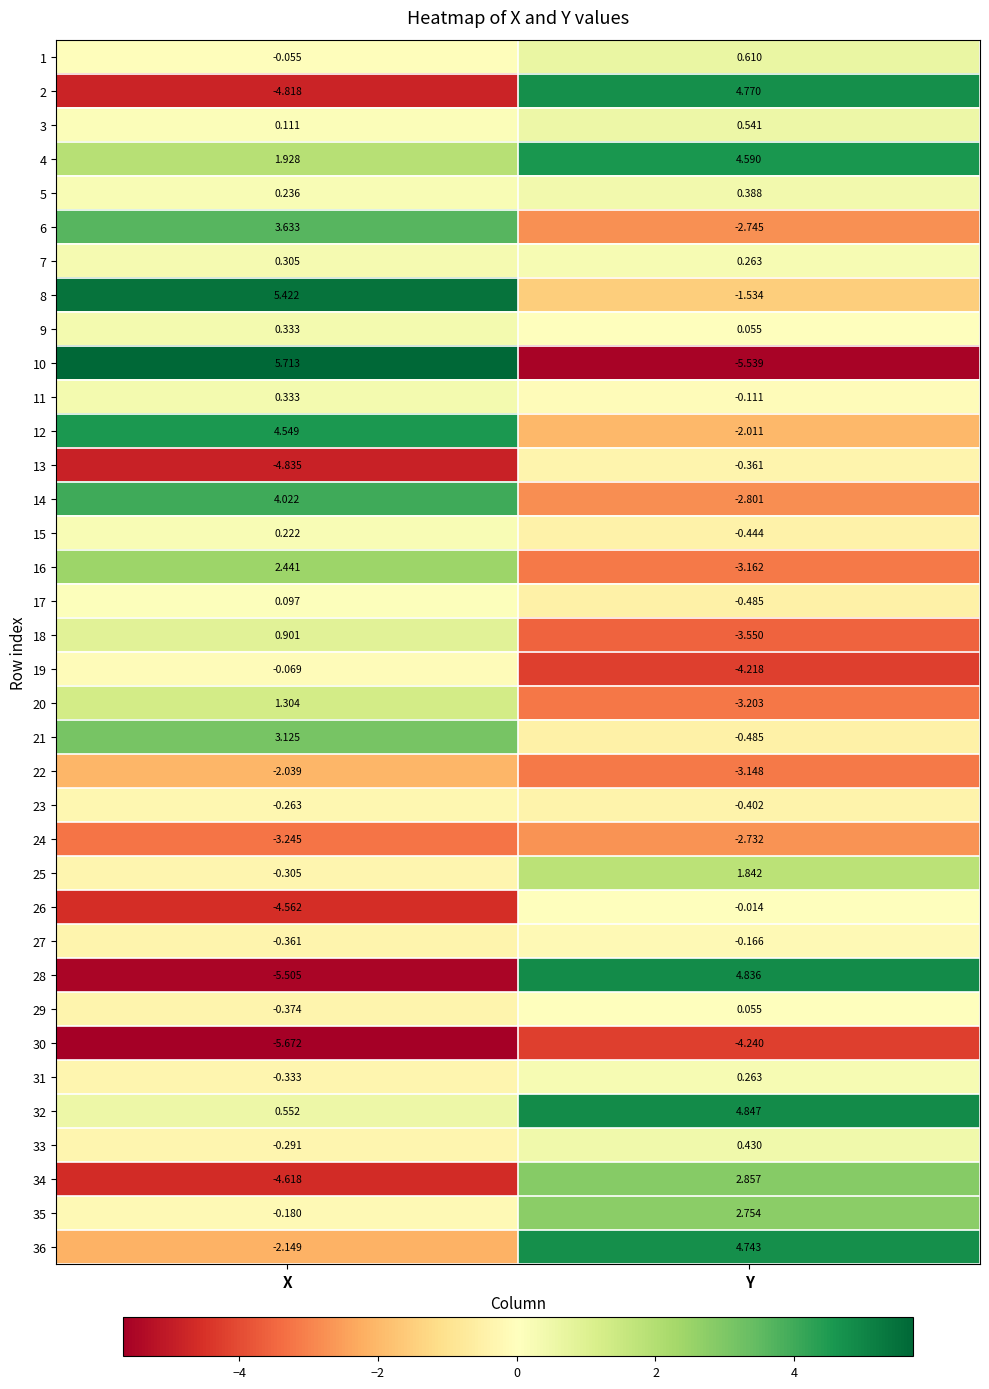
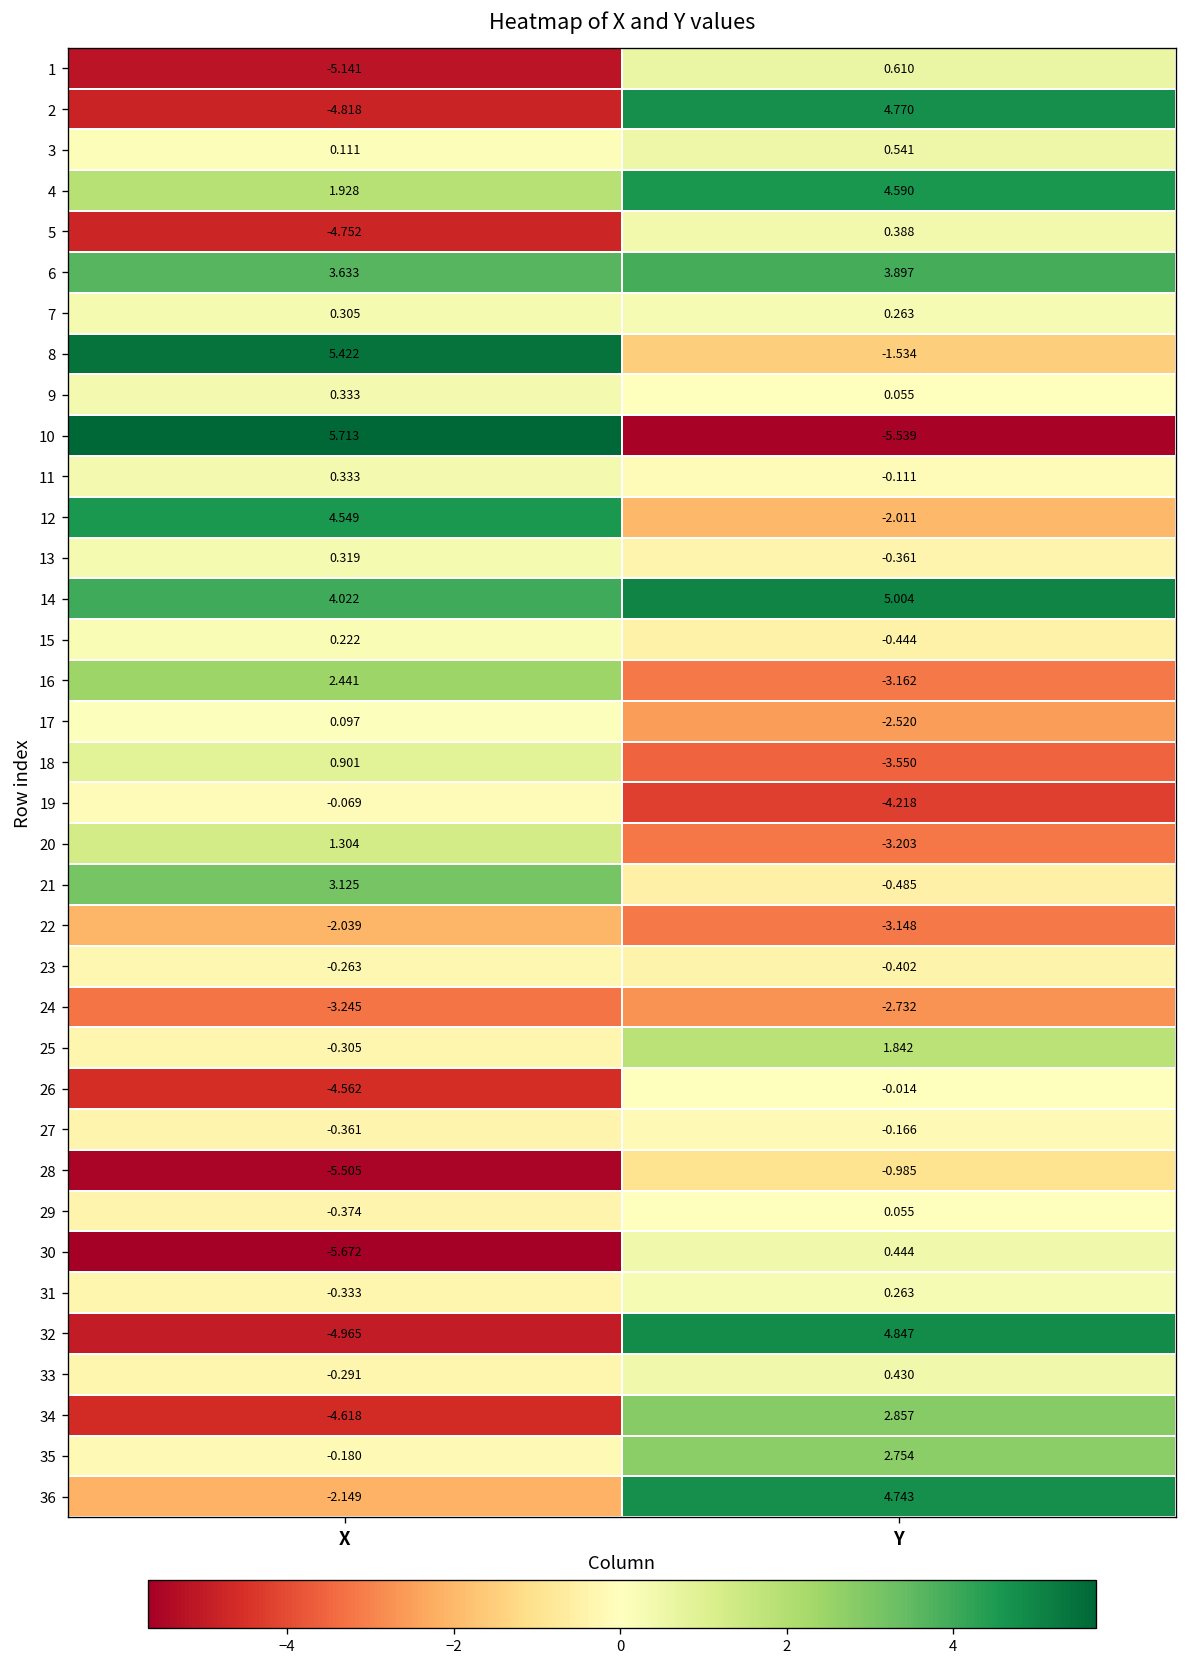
1, X: -0.055 -> -5.141
5, X: 0.236 -> -4.752
6, Y: -2.745 -> 3.897
13, X: -4.835 -> 0.319
14, Y: -2.801 -> 5.004
17, Y: -0.485 -> -2.520
28, Y: 4.836 -> -0.985
30, Y: -4.240 -> 0.444
32, X: 0.552 -> -4.965
